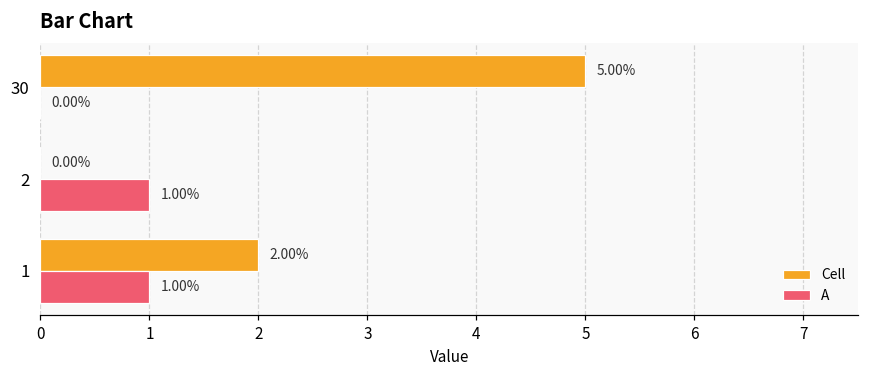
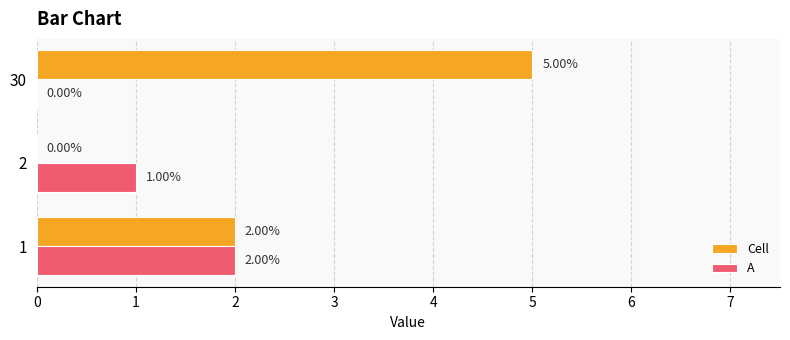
A, 1: 1.00% -> 2.00%
